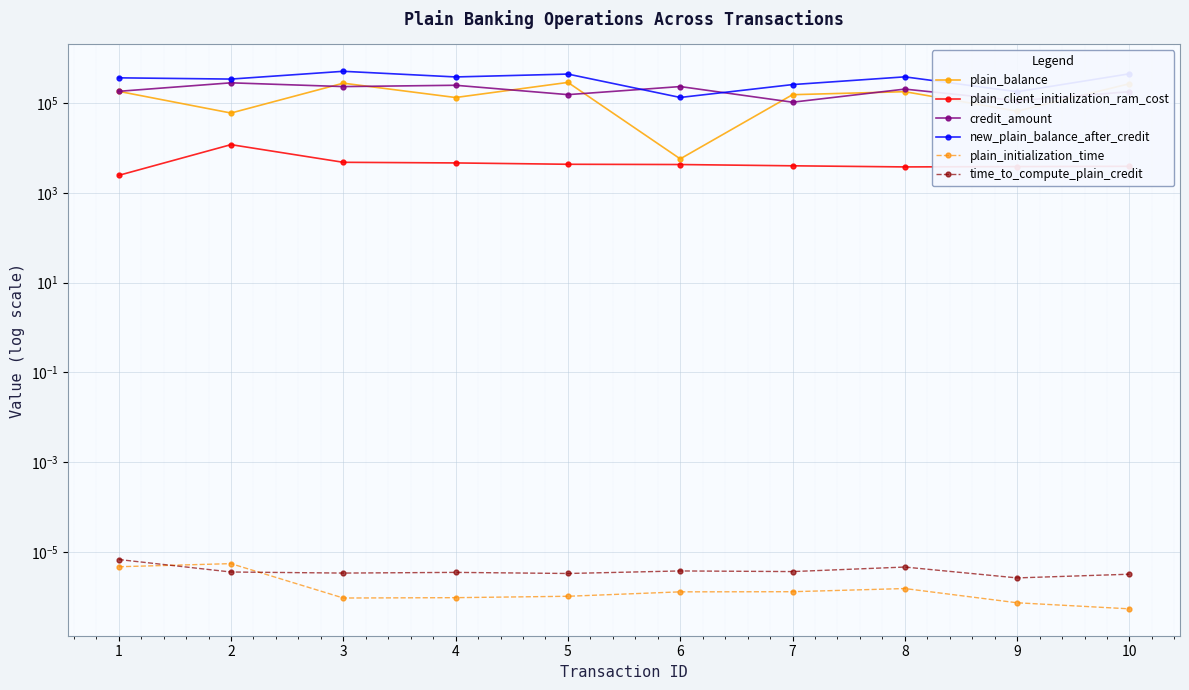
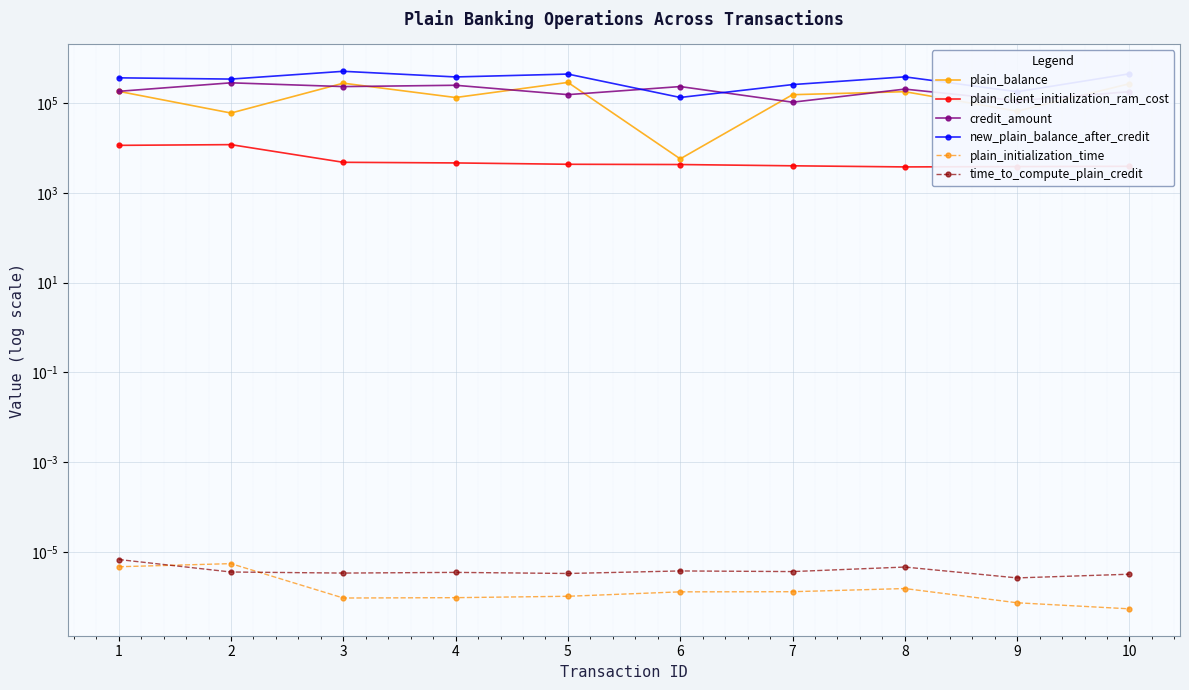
plain_client_initialization_ram_cost, 1: 2000 -> 12000
